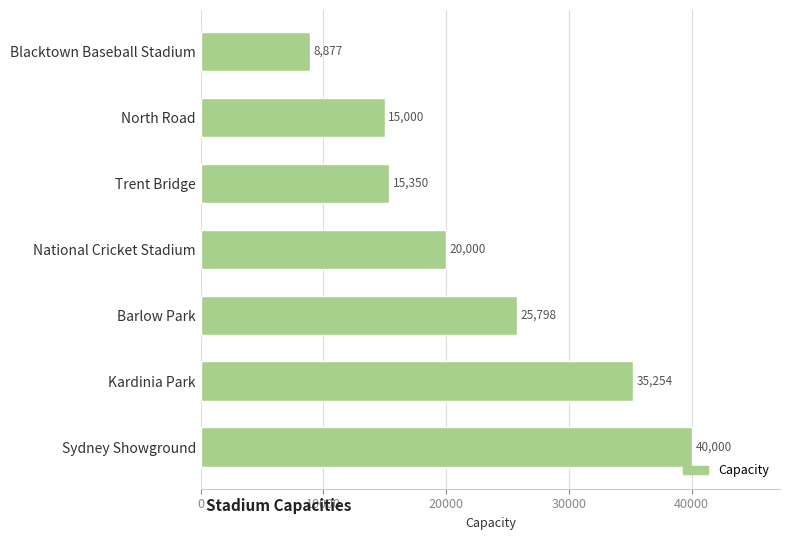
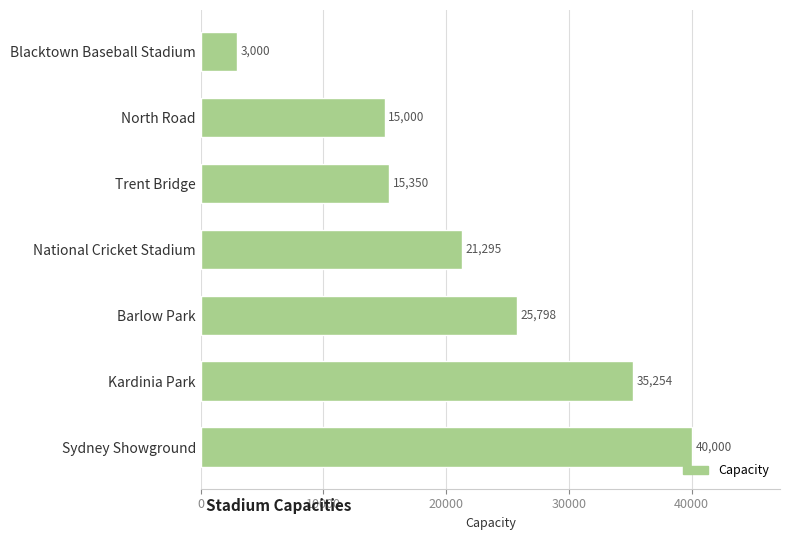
Blacktown Baseball Stadium: 8,877 -> 3,000
National Cricket Stadium: 20,000 -> 21,295
